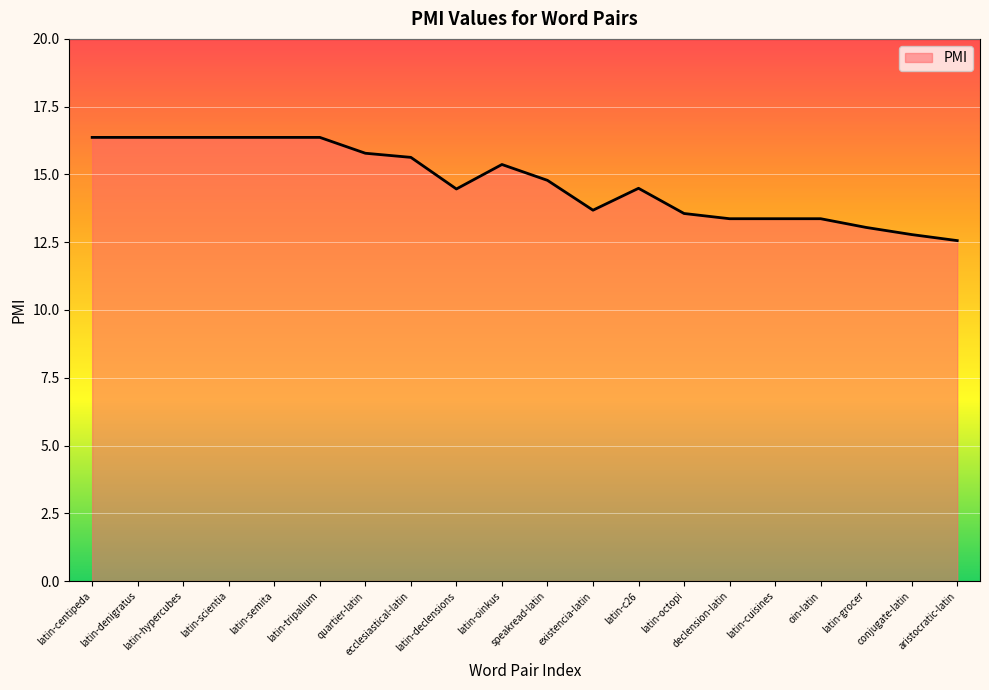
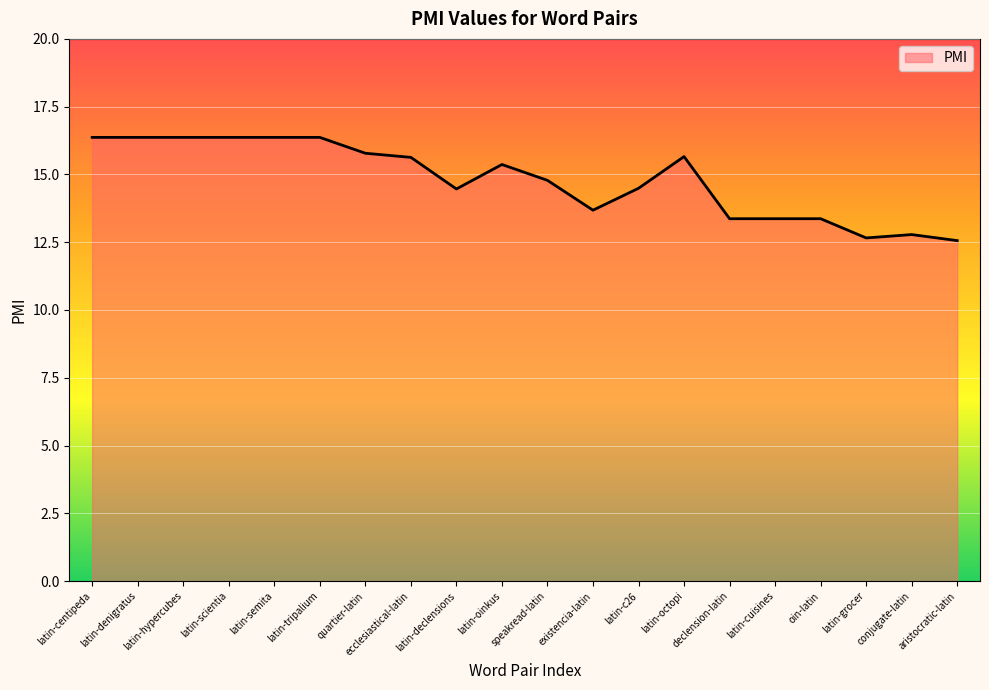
latin-octopi: 13.6 -> 15.7
latin-grocer: 13.0 -> 12.7
